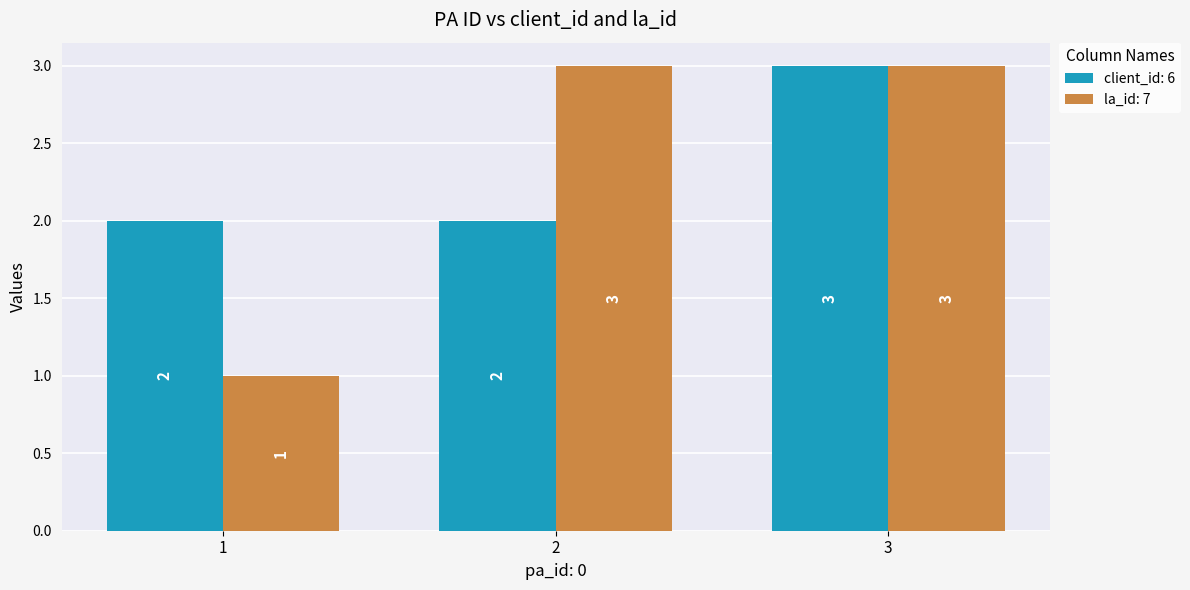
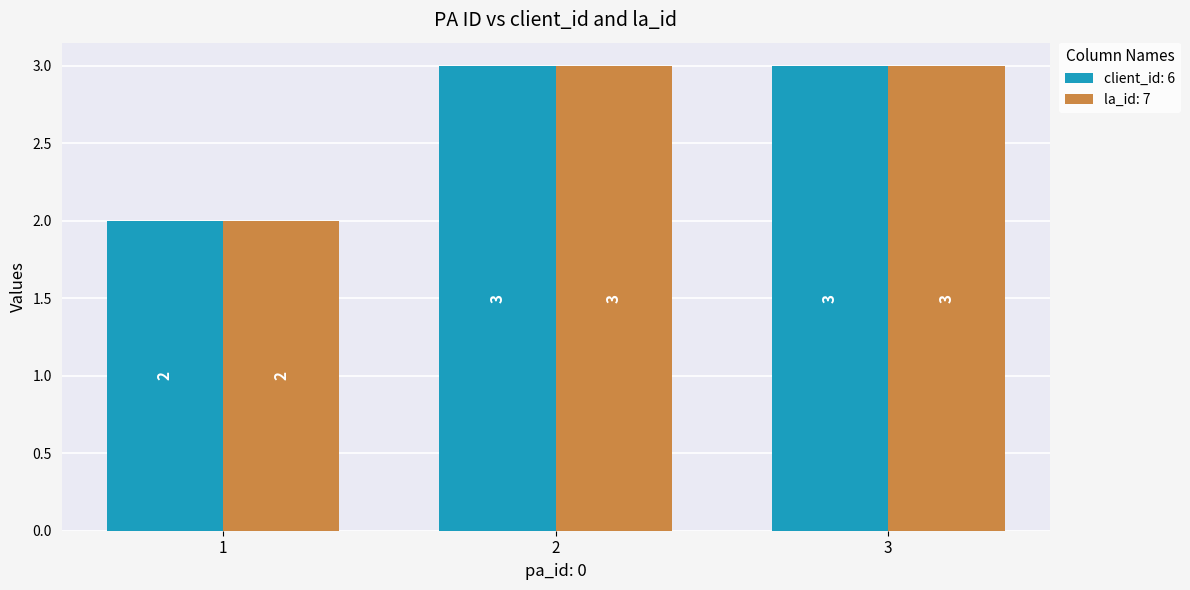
la_id: 7, 1: 1 -> 2
client_id: 6, 2: 2 -> 3
